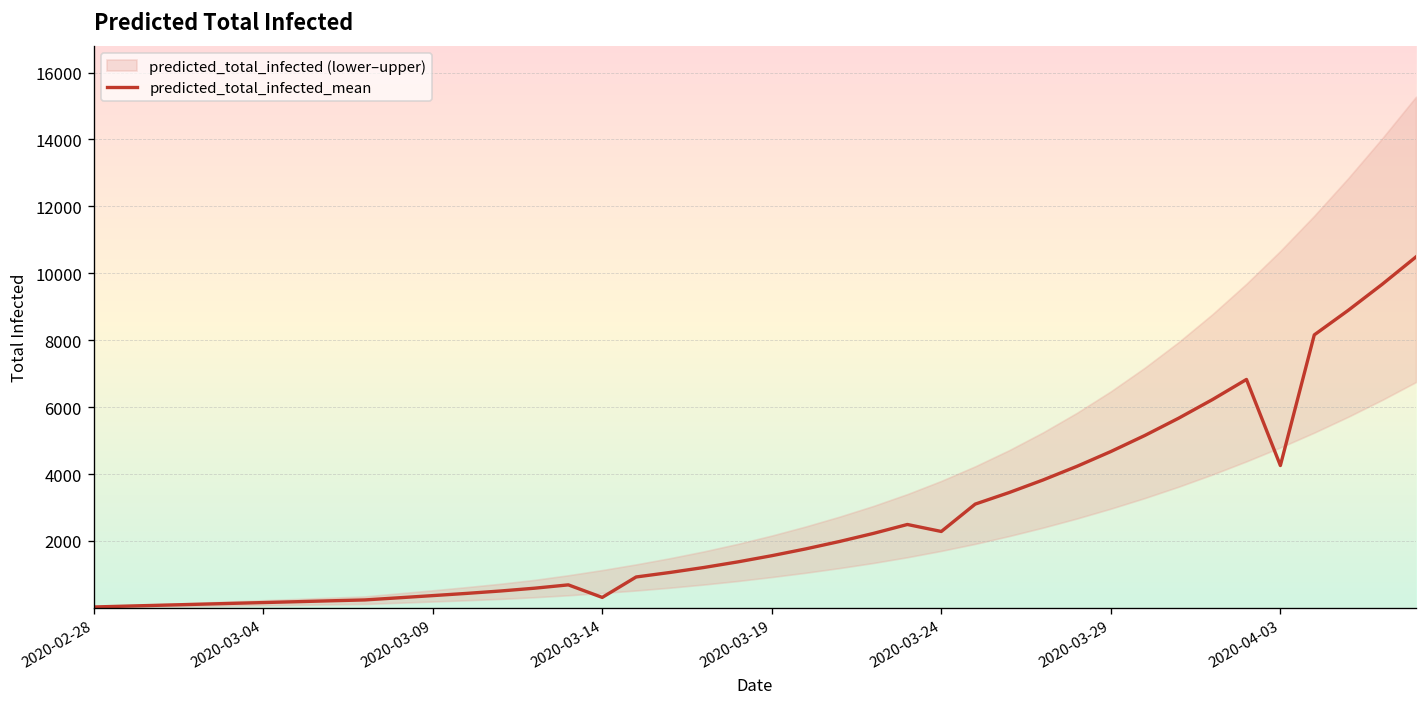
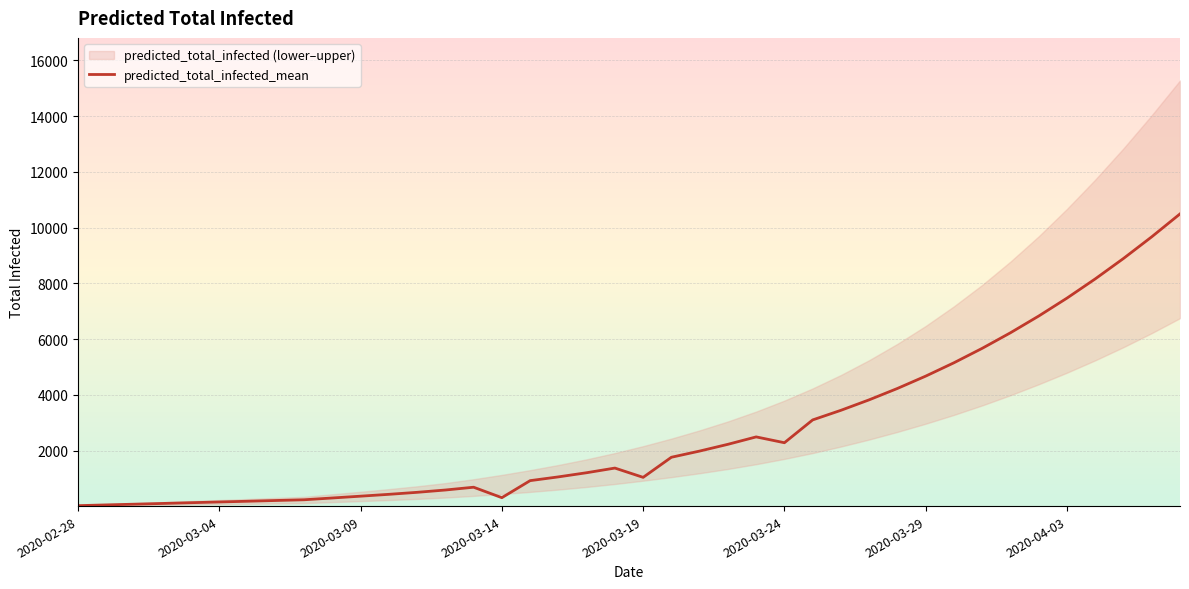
predicted_total_infected_mean, 2020-03-19: 1600 -> 1000
predicted_total_infected_mean, 2020-04-03: 4300 -> 7500
